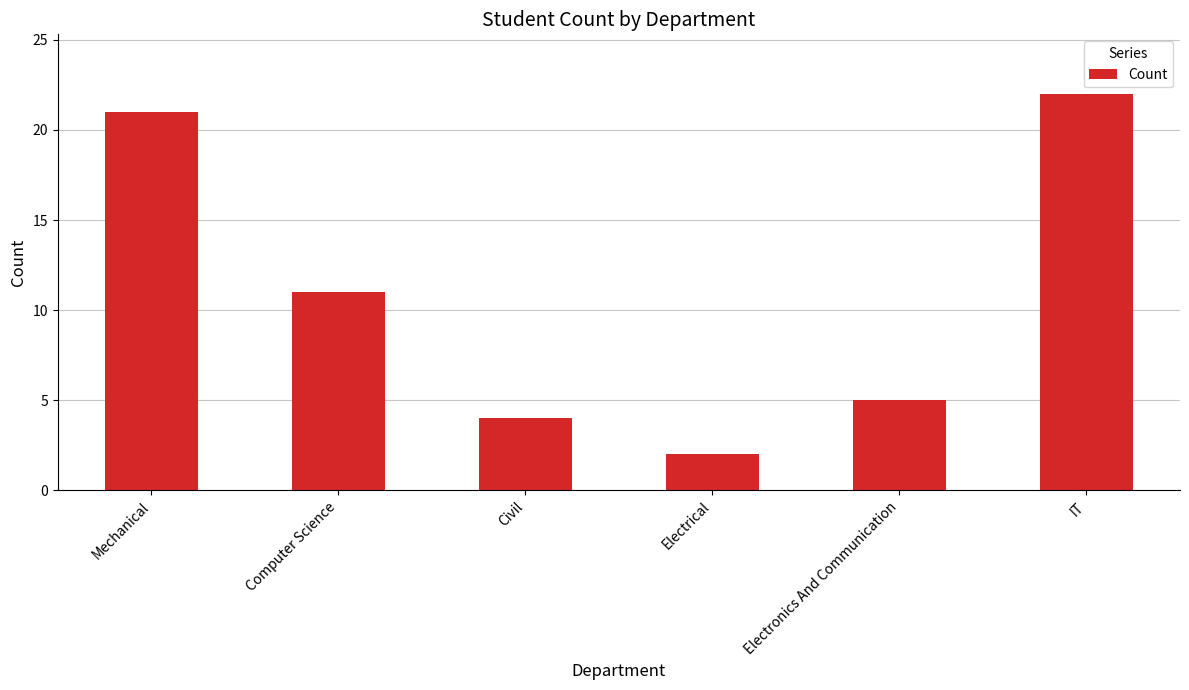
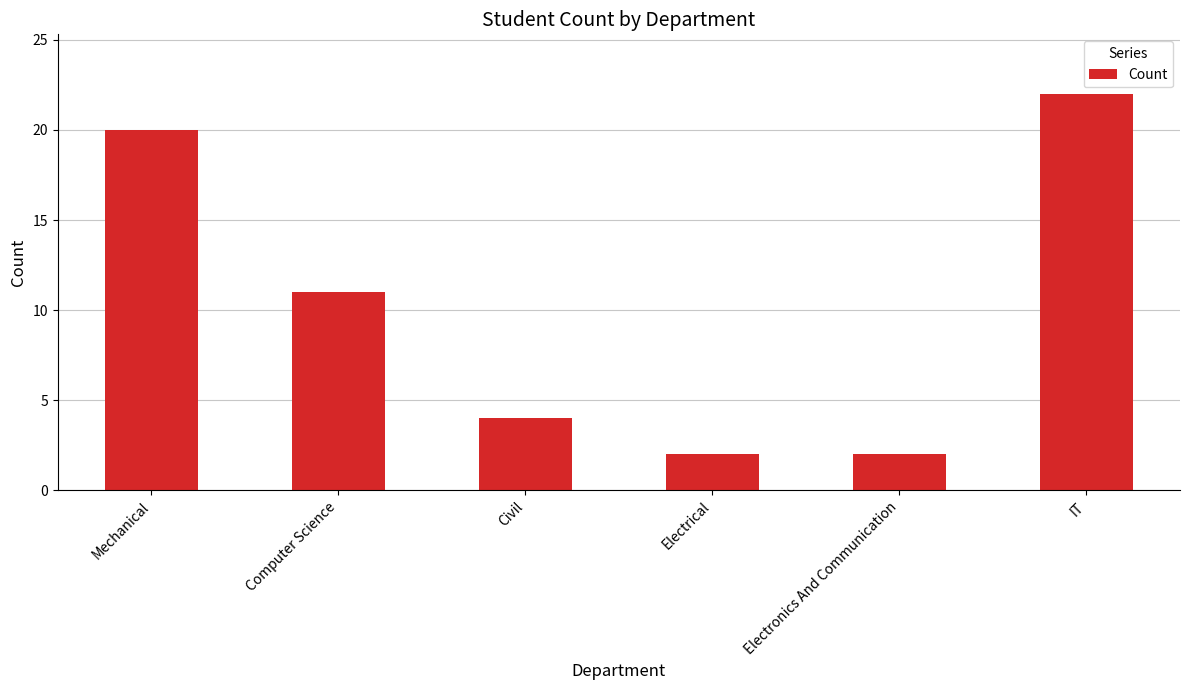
Mechanical: 21 -> 20
Electronics And Communication: 5 -> 2
